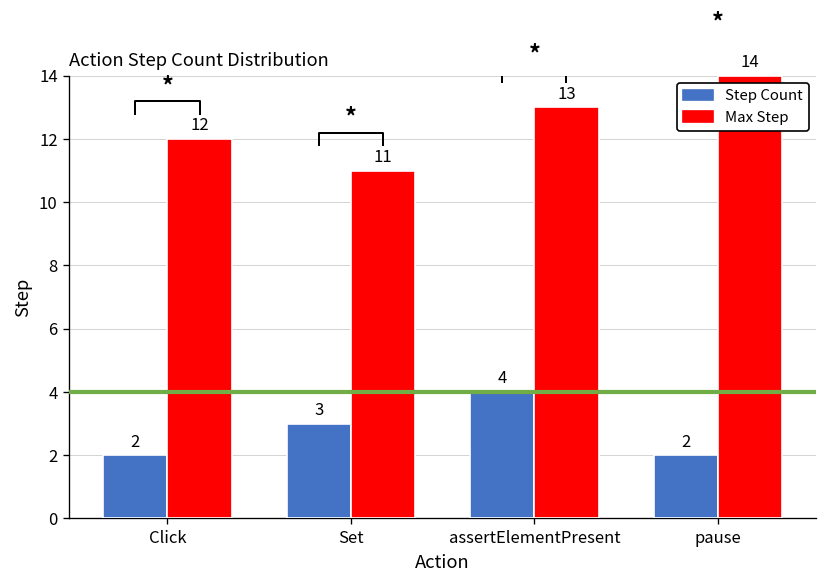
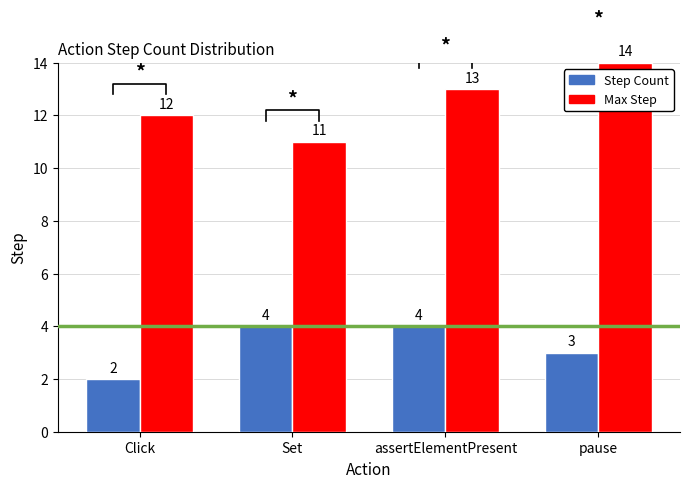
Step Count, Set: 3 -> 4
Step Count, pause: 2 -> 3
